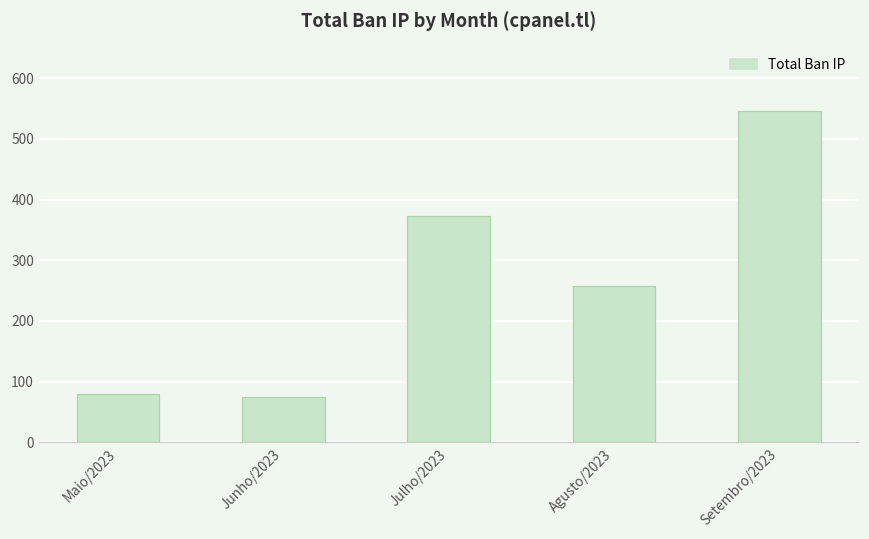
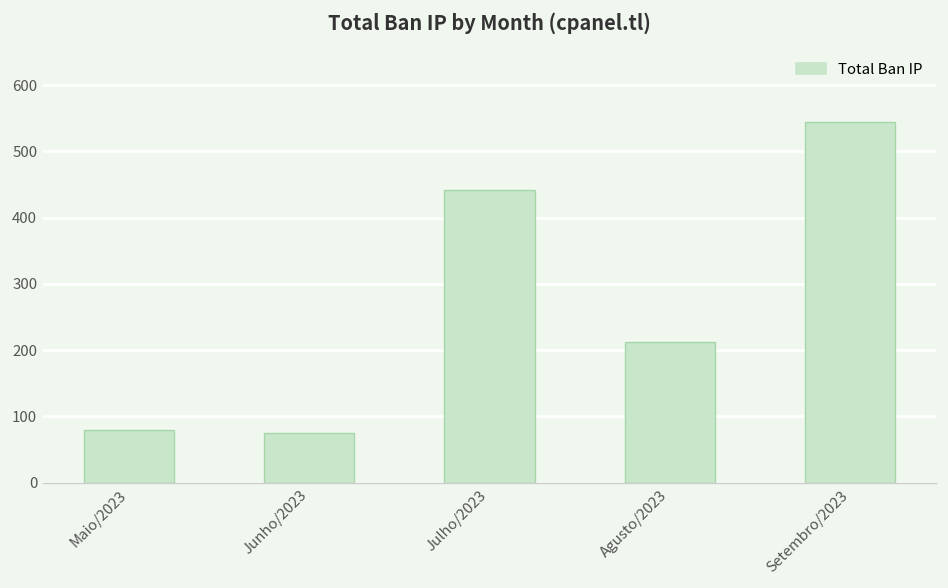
Julho/2023: 370 -> 440
Agusto/2023: 260 -> 210
